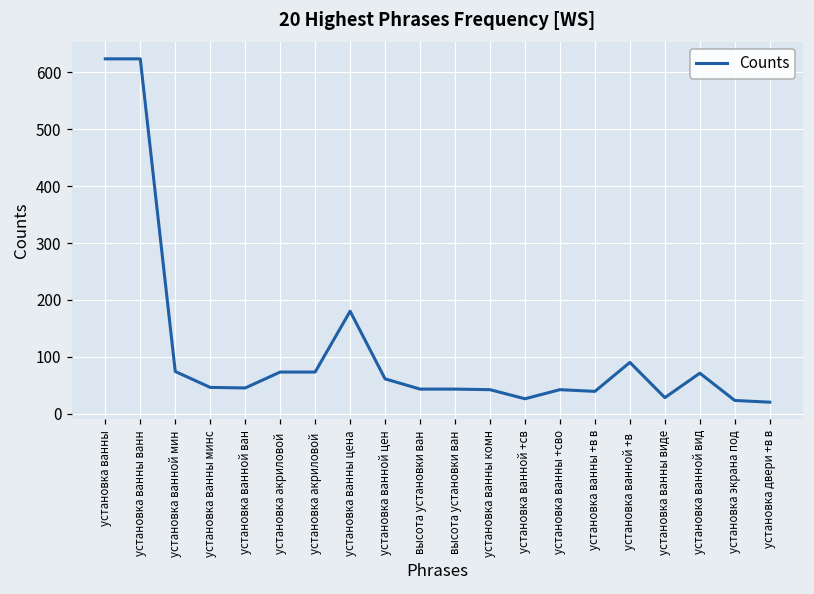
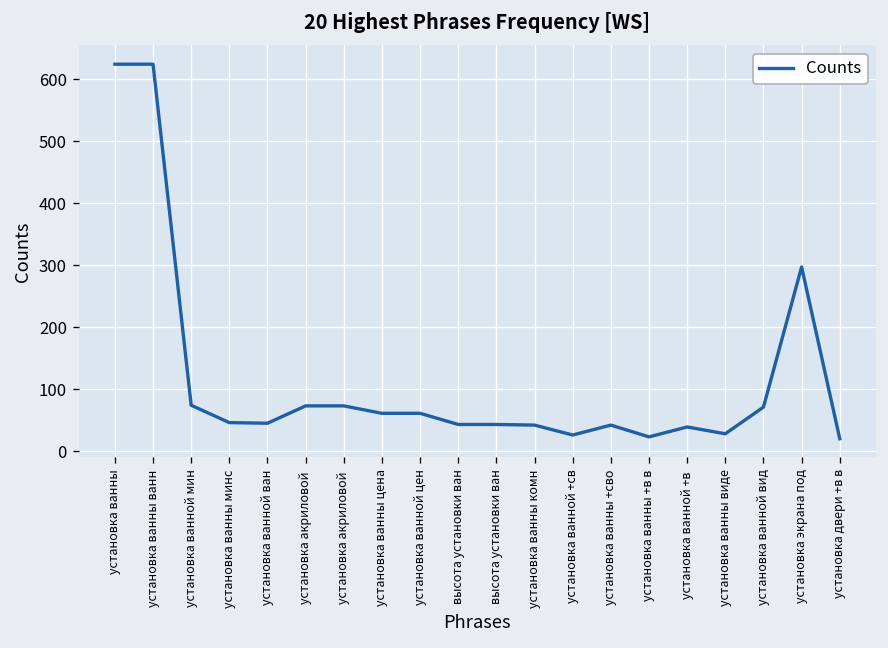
установка ванны цена: 180 -> 60
установка ванны +в в: 40 -> 20
установка ванной +в: 90 -> 40
установка экрана под: 20 -> 300
